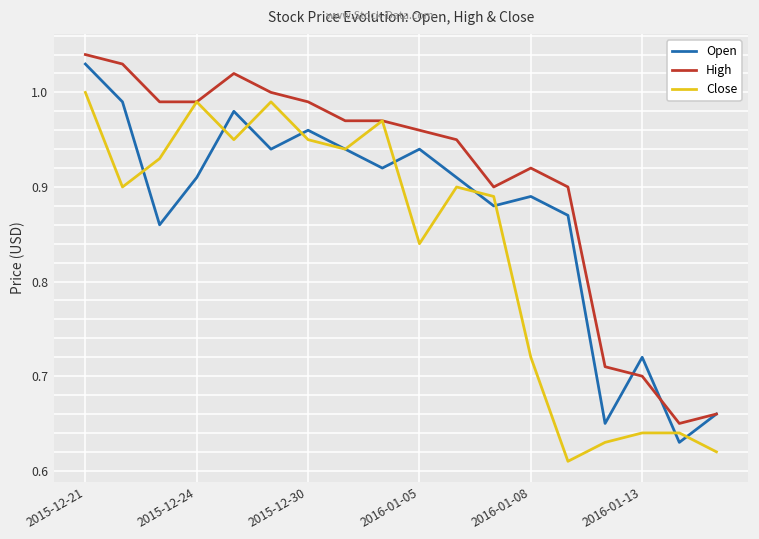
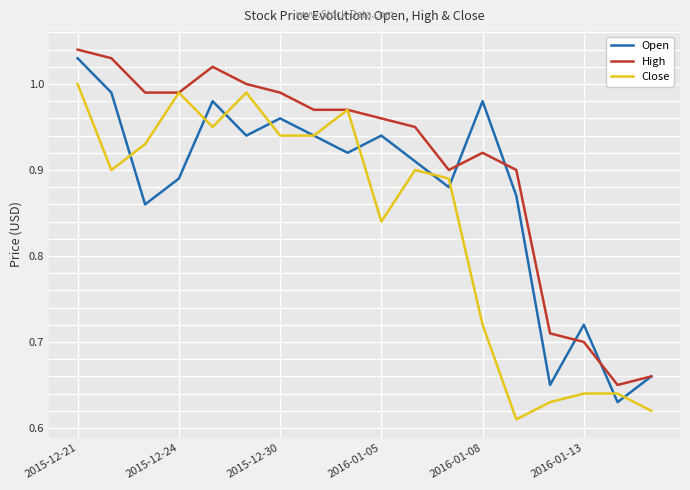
Open, 2015-12-24: 0.91 -> 0.89
Close, 2015-12-30: 0.95 -> 0.94
Open, 2016-01-08: 0.89 -> 0.98
